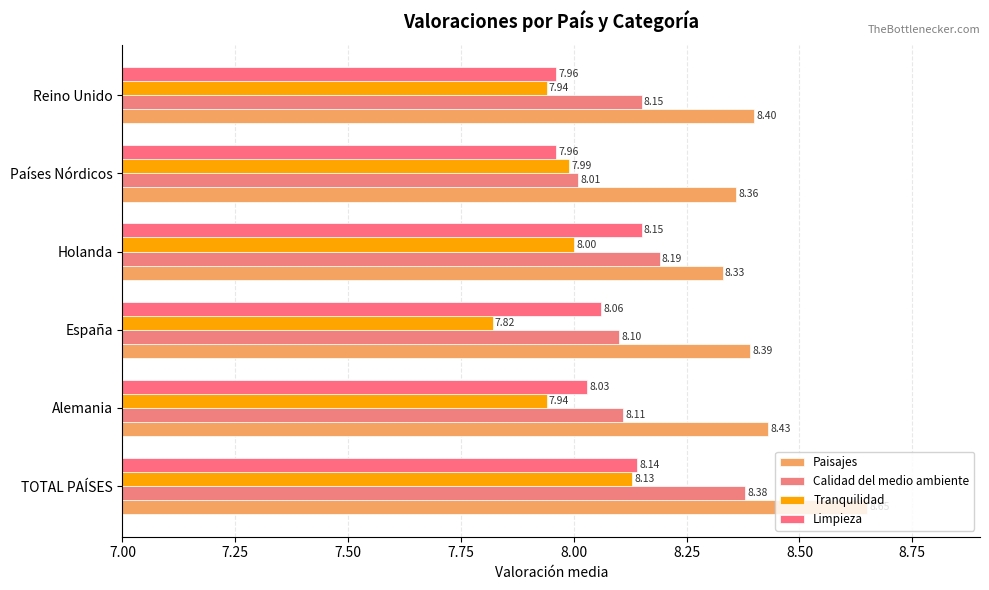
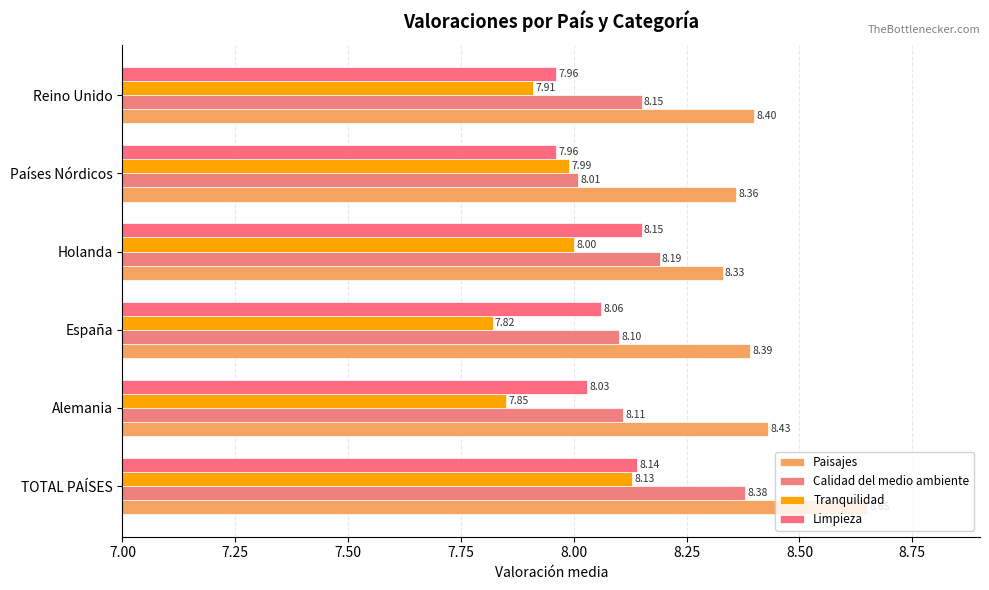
Tranquilidad, Reino Unido: 7.94 -> 7.91
Tranquilidad, Alemania: 7.94 -> 7.85
